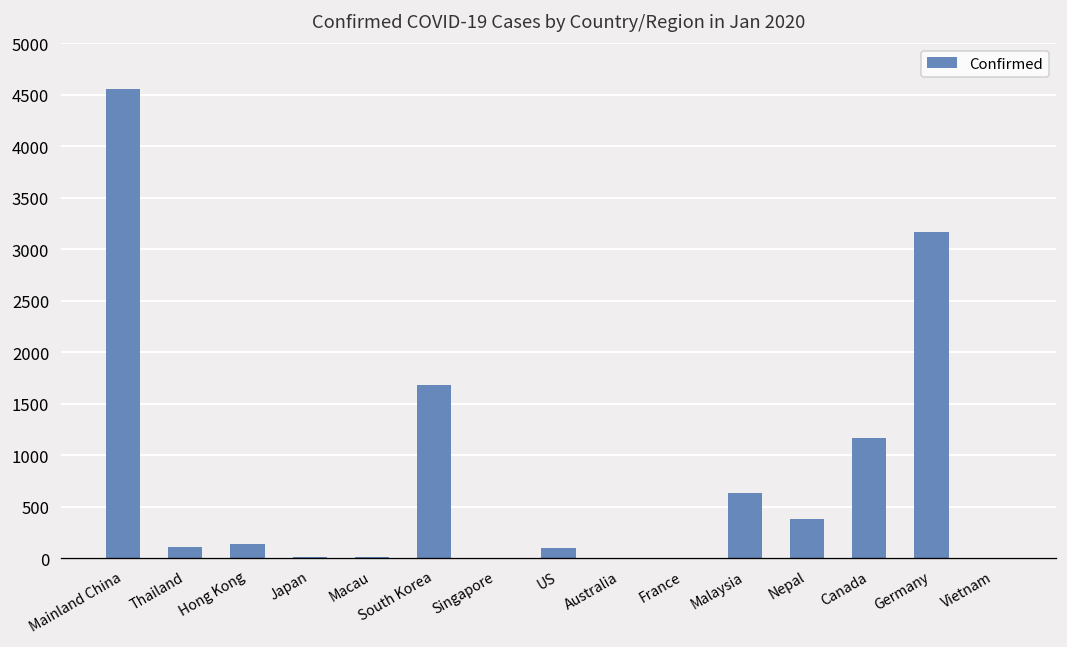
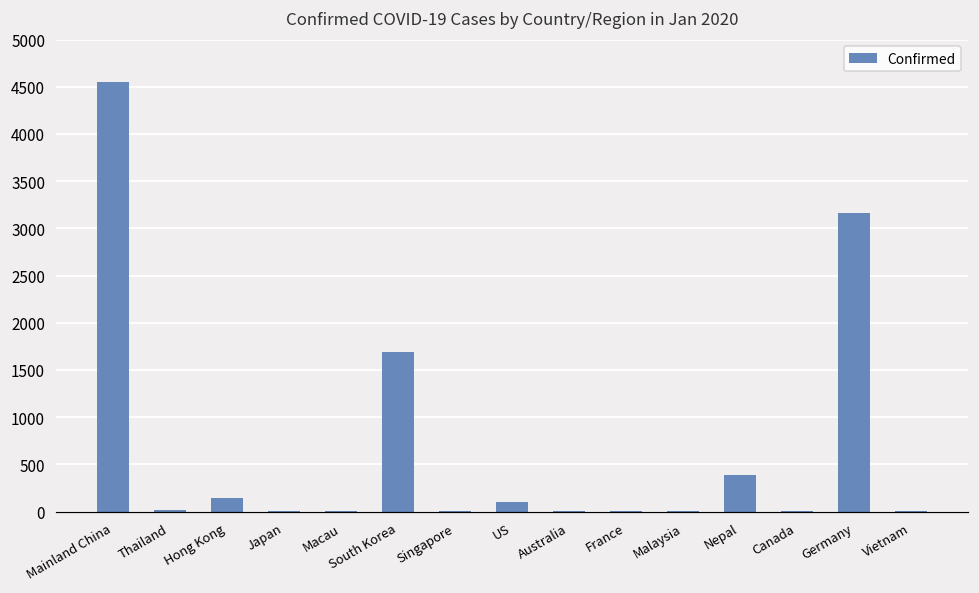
Thailand: 100 -> 0
Malaysia: 600 -> 0
Canada: 1200 -> 0
